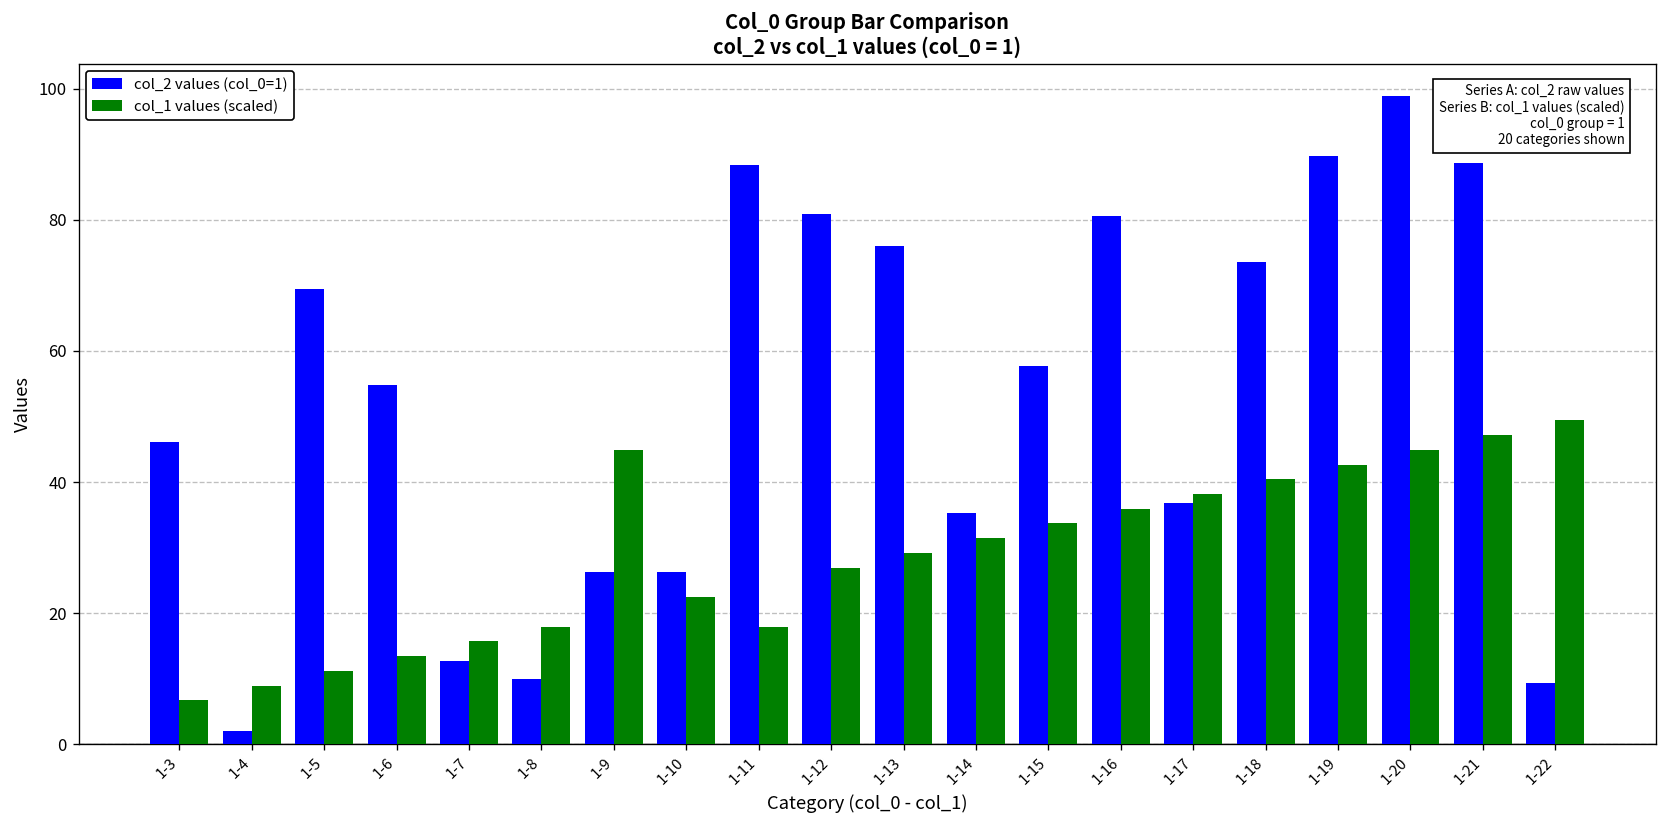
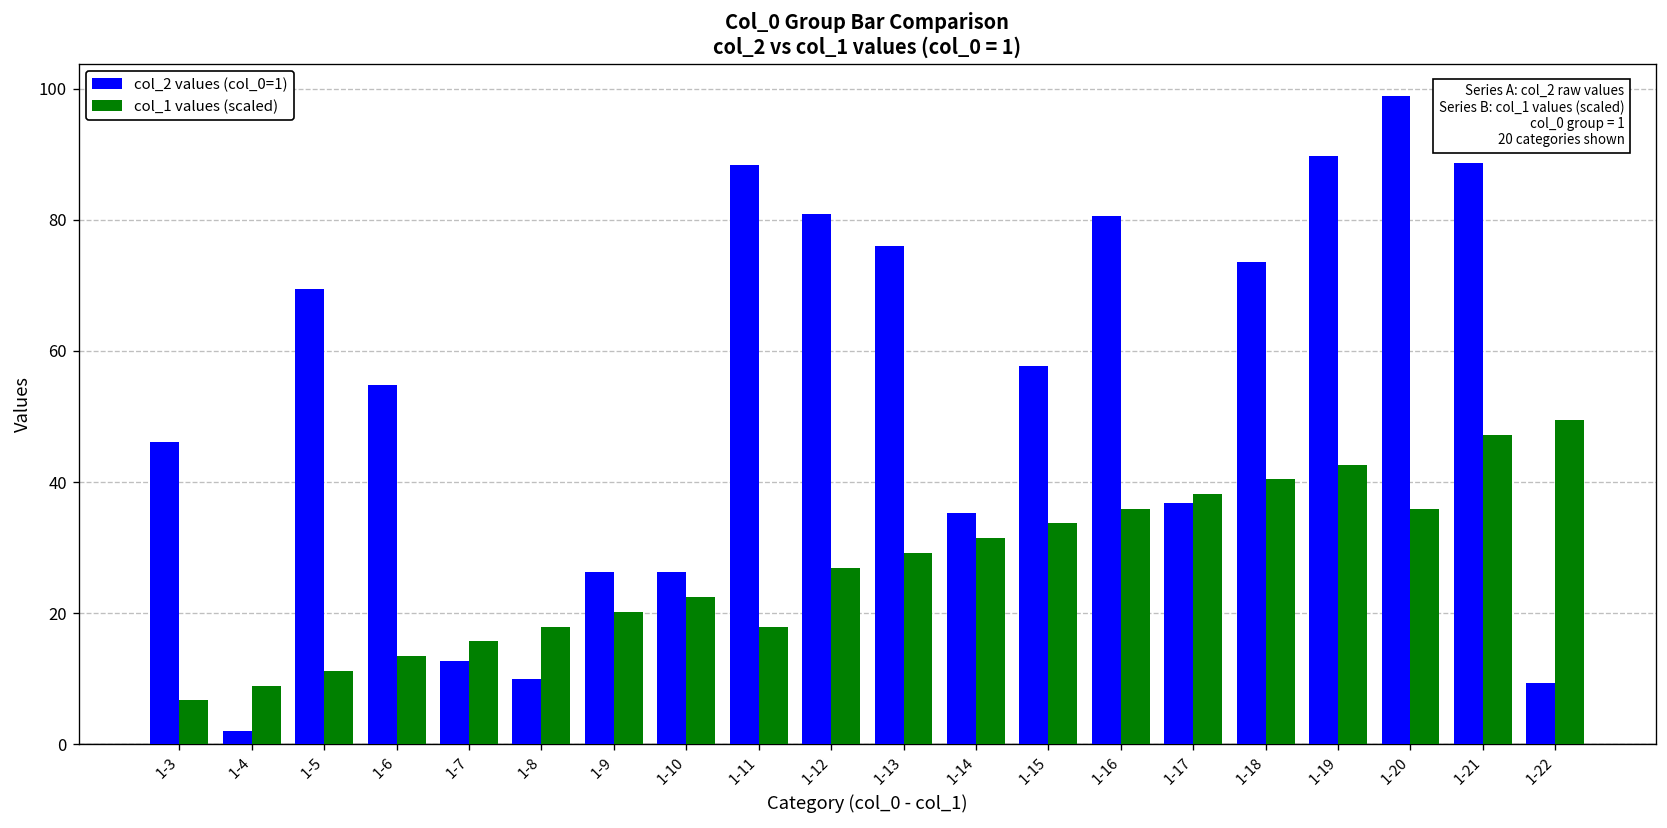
col_1 values (scaled), 1-9: 45 -> 20
col_1 values (scaled), 1-20: 45 -> 36
